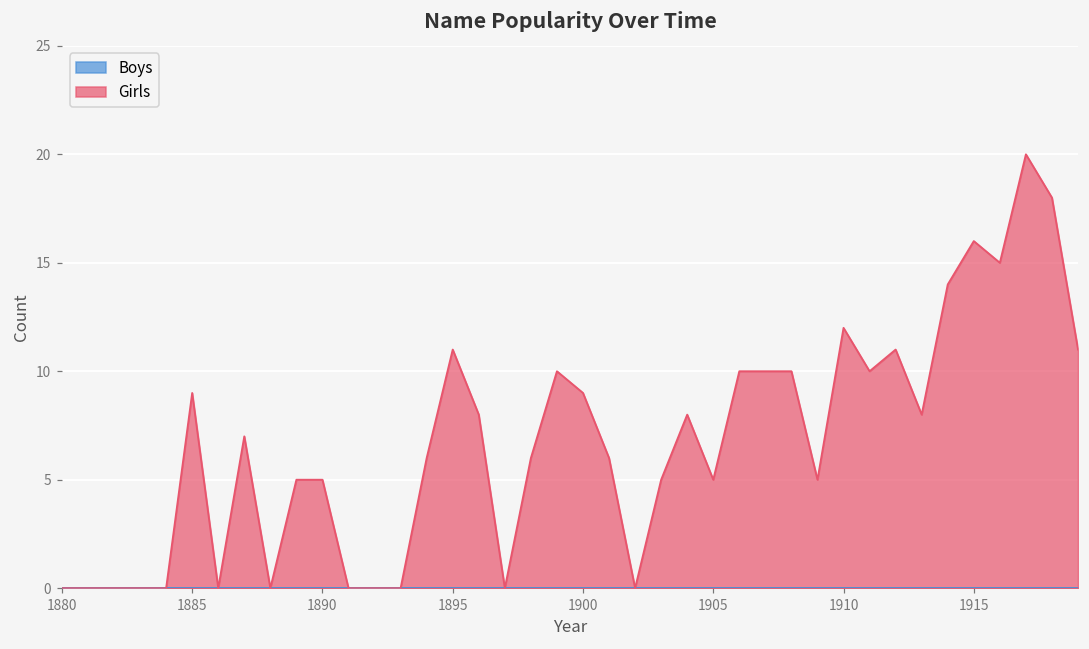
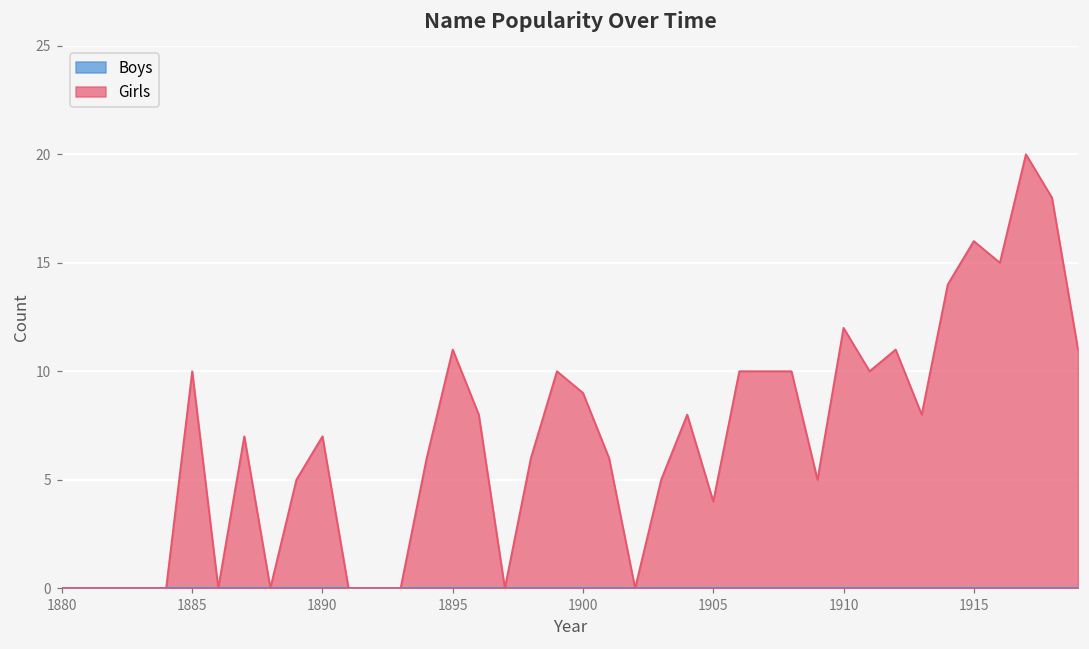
Girls, 1885: 9 -> 10
Girls, 1890: 5 -> 7
Girls, 1905: 5 -> 4
